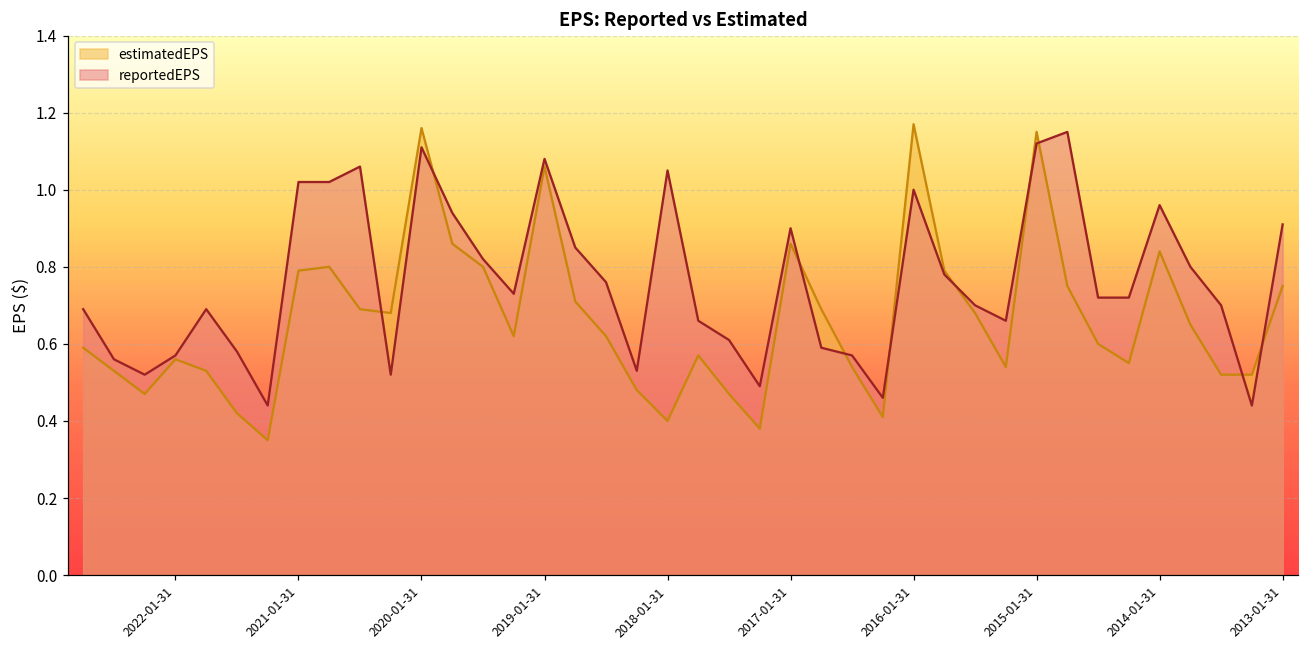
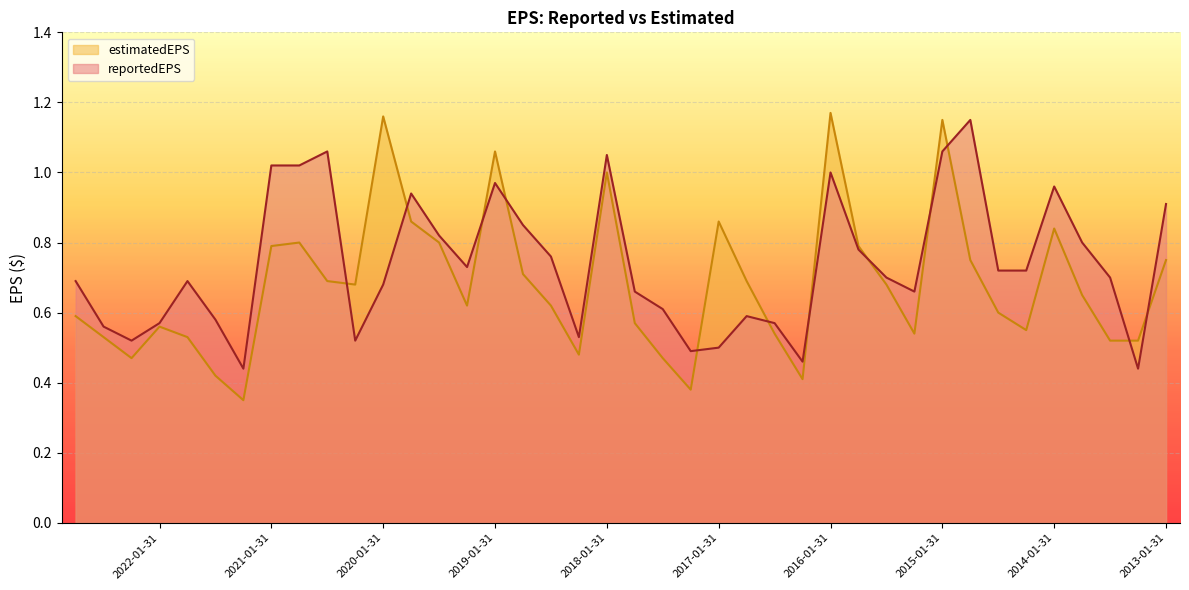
reportedEPS, 2020-01-31: 1.11 -> 0.68
reportedEPS, 2019-01-31: 1.08 -> 0.97
estimatedEPS, 2018-01-31: 0.4 -> 1.0
reportedEPS, 2017-01-31: 0.9 -> 0.5
reportedEPS, 2015-01-31: 1.12 -> 1.06
